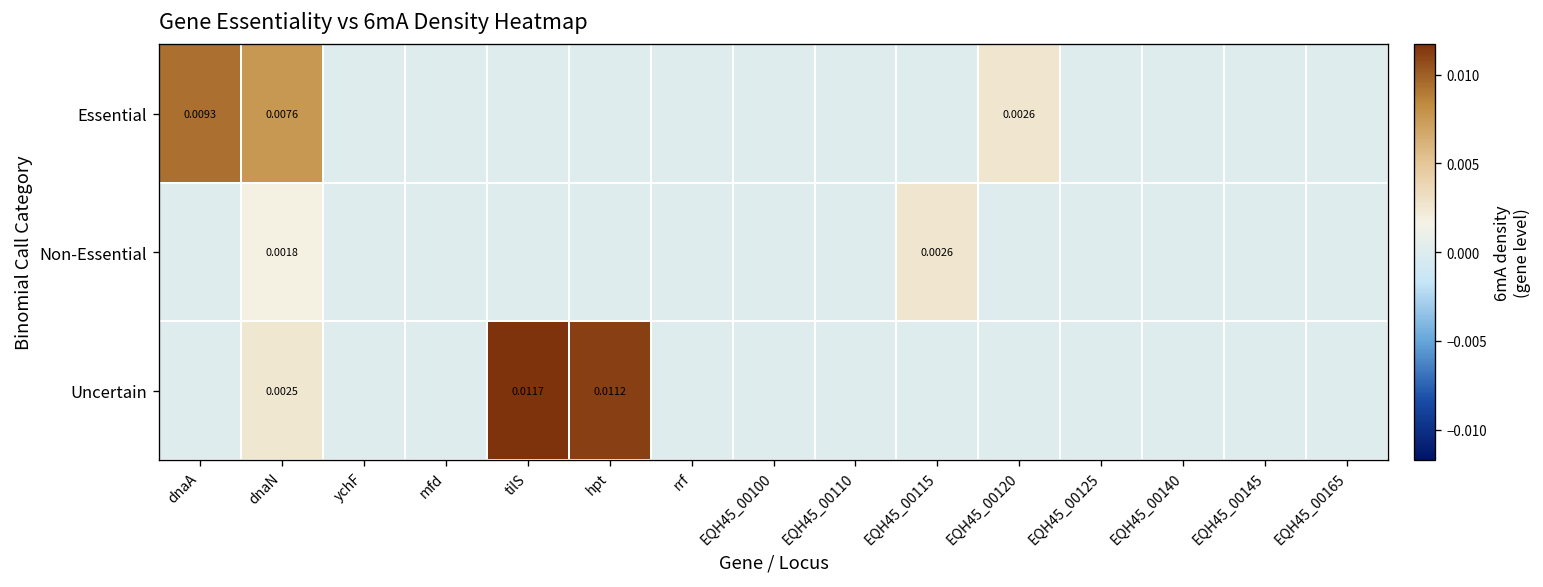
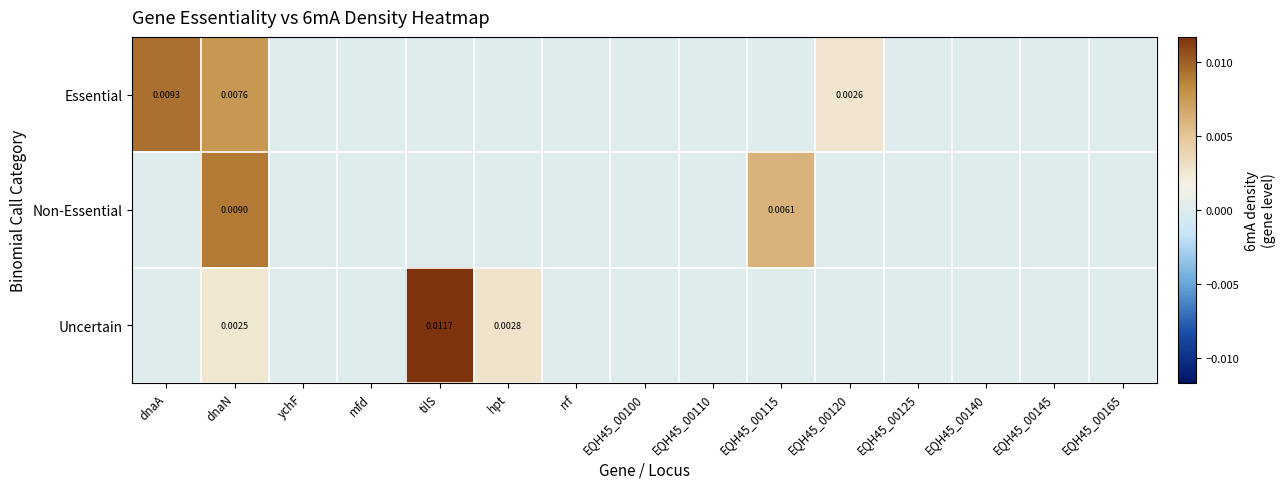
Non-Essential, dnaN: 0.0018 -> 0.0090
Non-Essential, EQH45_00115: 0.0026 -> 0.0061
Uncertain, hpt: 0.0112 -> 0.0028
